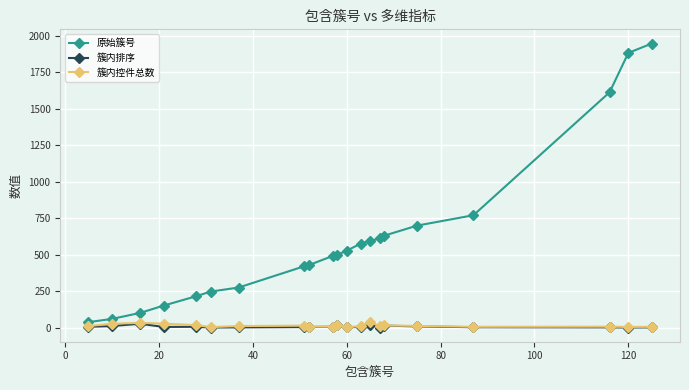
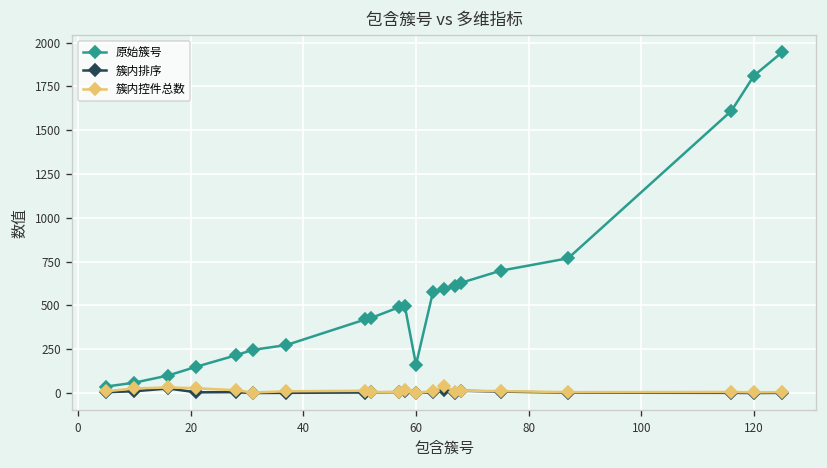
原始簇号, 60: 530 -> 160
原始簇号, 120: 1880 -> 1810
